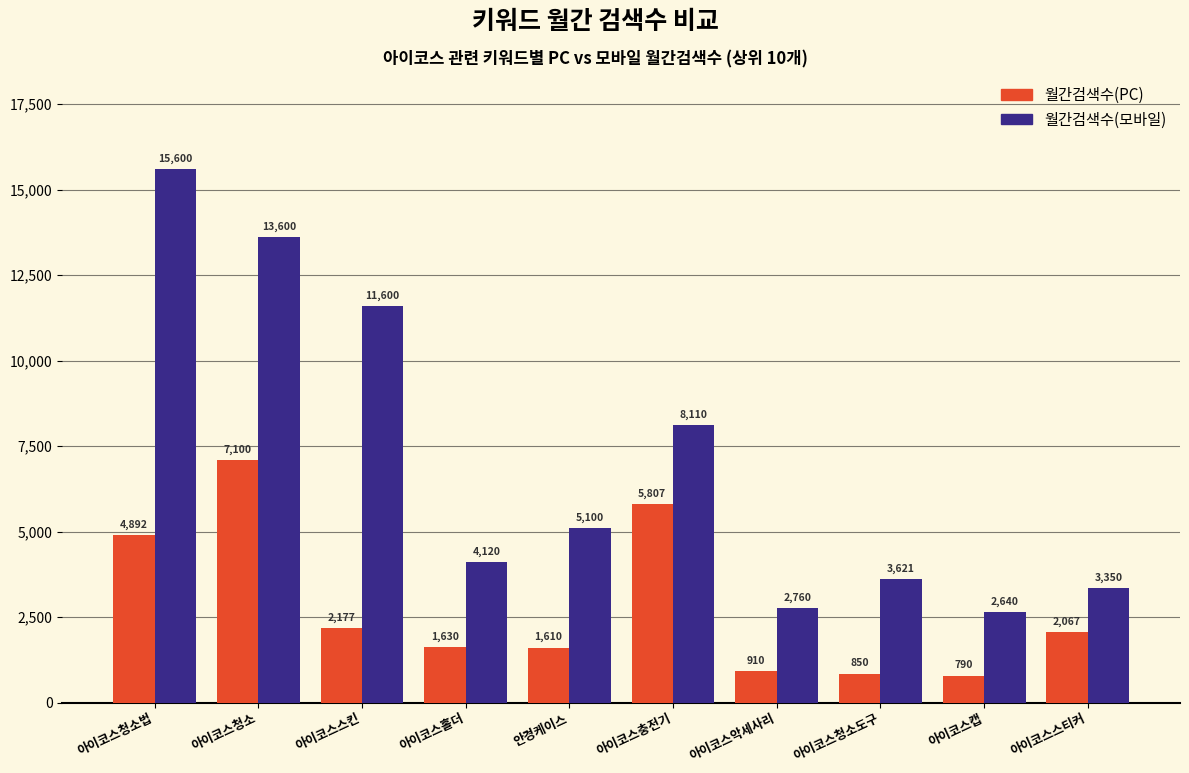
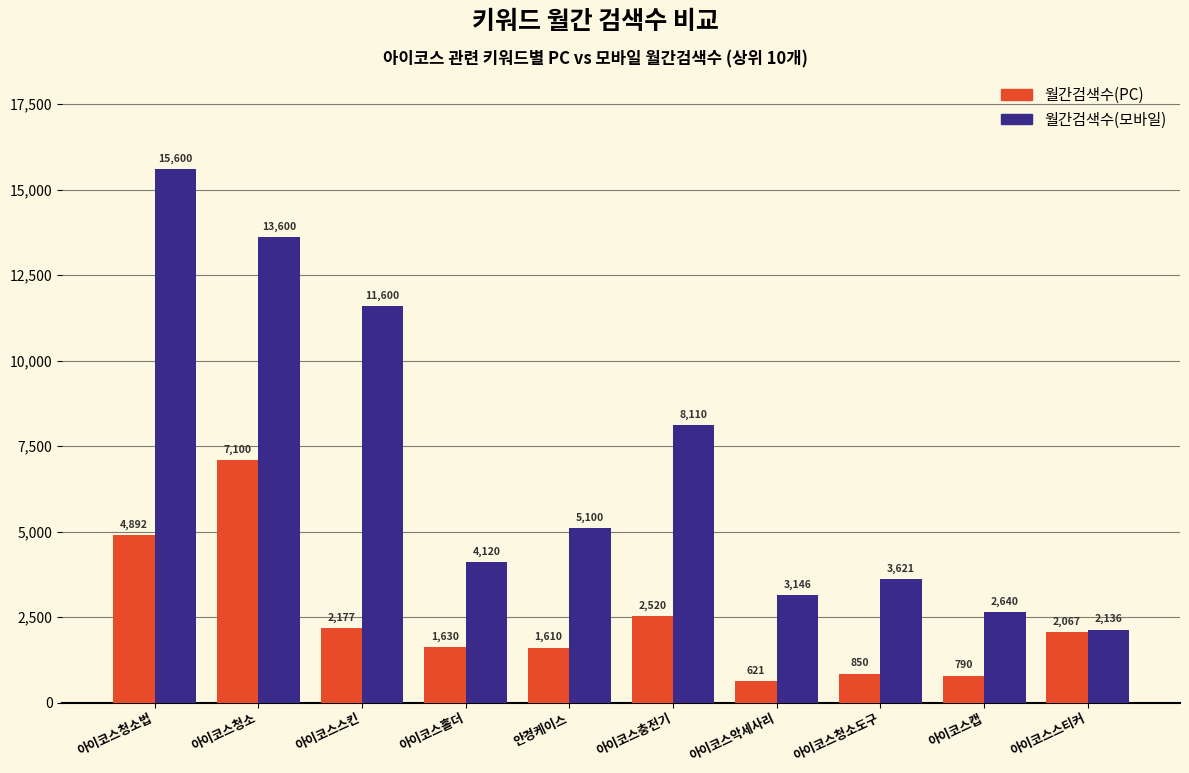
월간검색수(PC), 아이코스충전기: 5,807 -> 2,520
월간검색수(PC), 아이코스악세사리: 910 -> 621
월간검색수(모바일), 아이코스악세사리: 2,760 -> 3,146
월간검색수(모바일), 아이코스스티커: 3,350 -> 2,136
